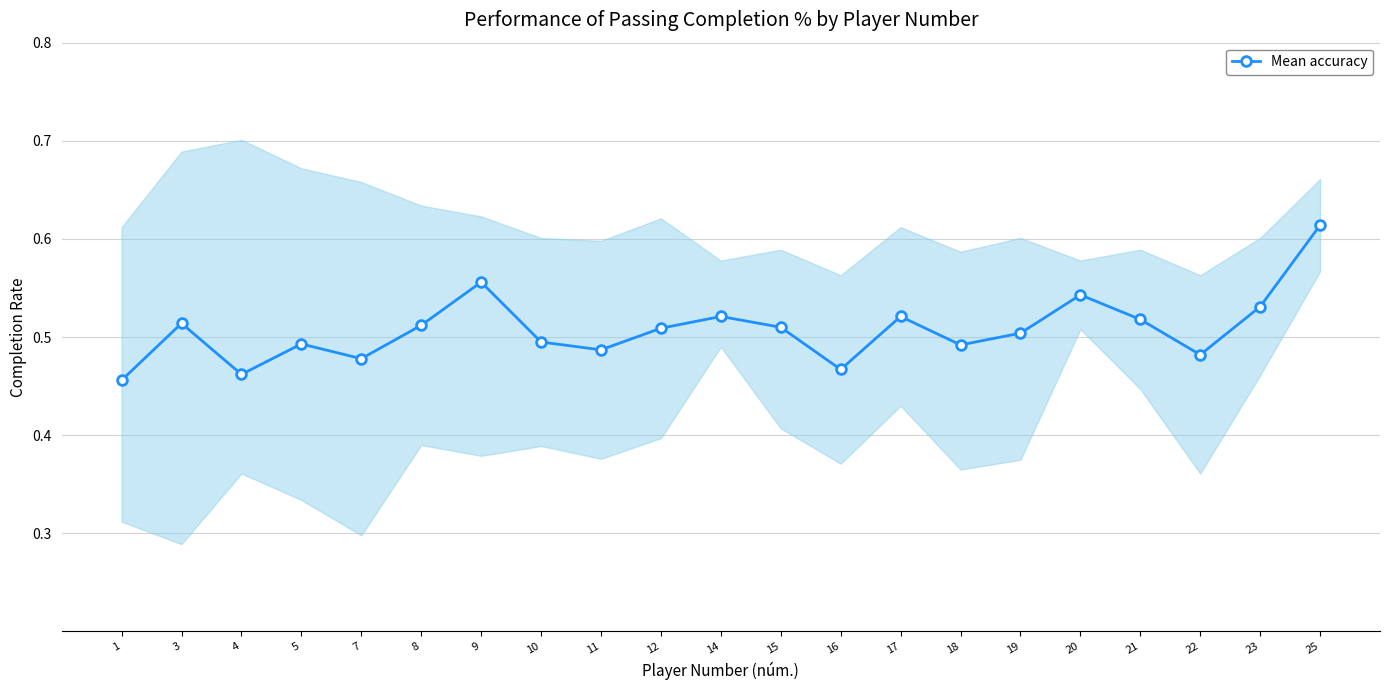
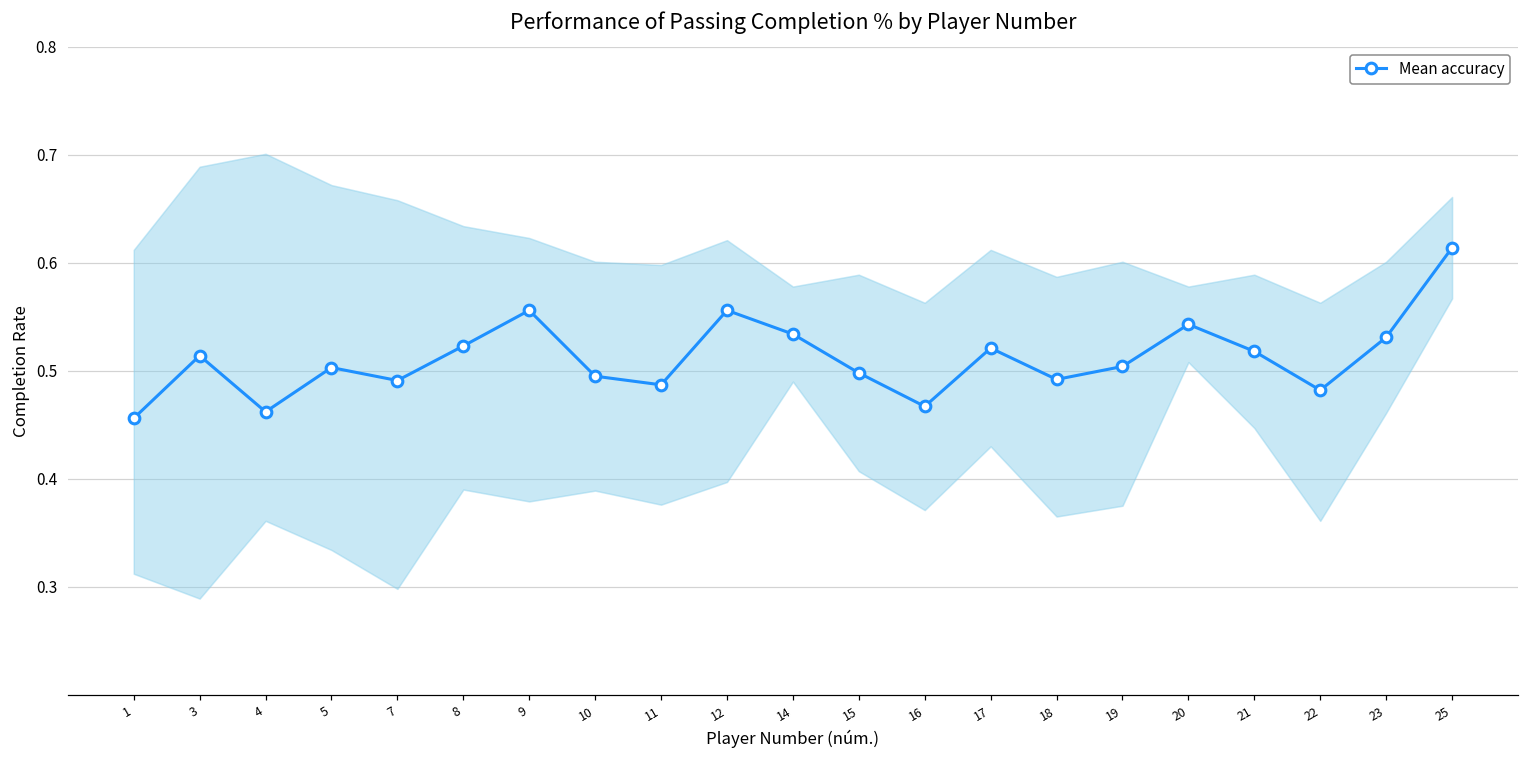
Mean accuracy, 5: 0.49 -> 0.50
Mean accuracy, 7: 0.48 -> 0.49
Mean accuracy, 8: 0.51 -> 0.52
Mean accuracy, 12: 0.51 -> 0.56
Mean accuracy, 14: 0.52 -> 0.53
Mean accuracy, 15: 0.51 -> 0.50
